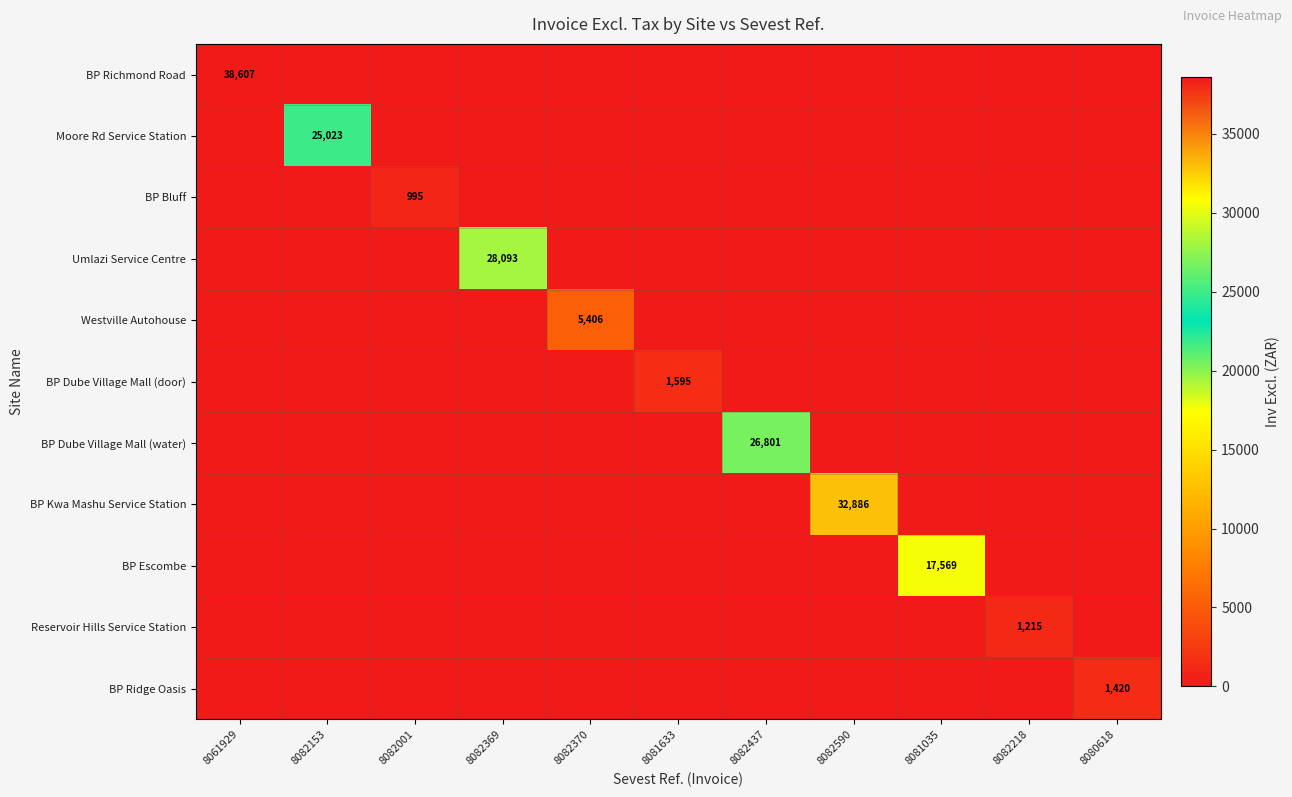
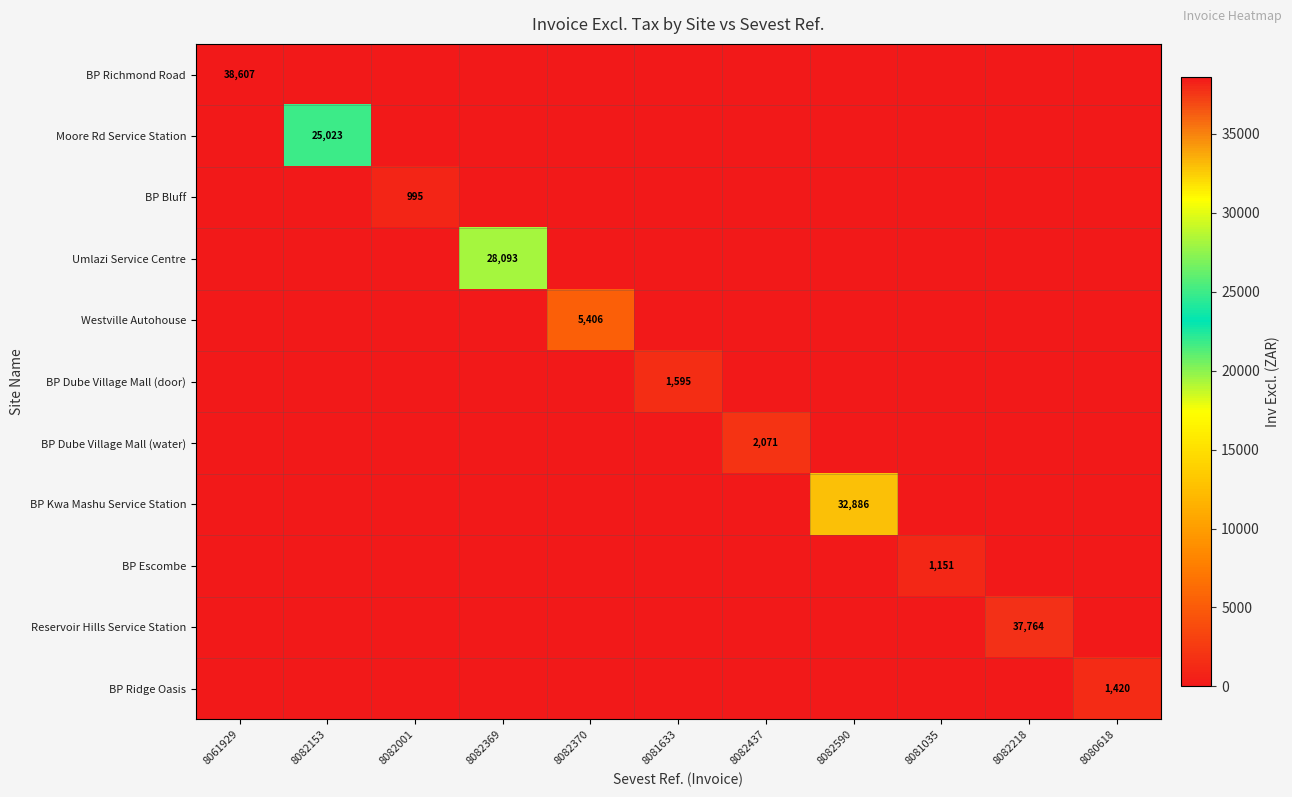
BP Dube Village Mall (water), 8082437: 26,801 -> 2,071
BP Escombe, 8081035: 17,569 -> 1,151
Reservoir Hills Service Station, 8082218: 1,215 -> 37,764
